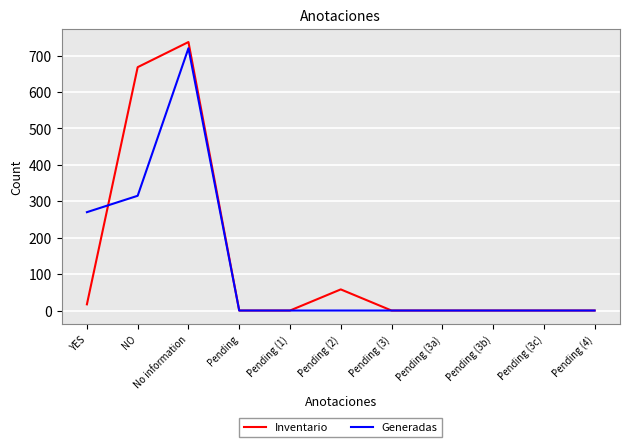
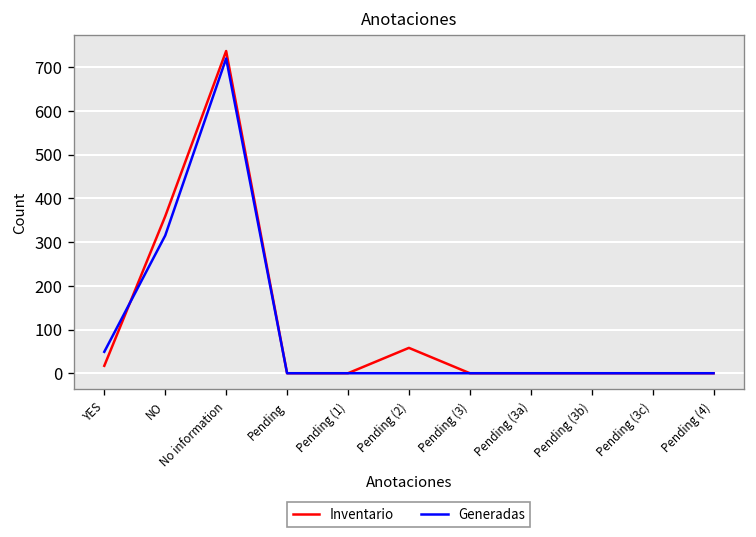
Generadas, YES: 270 -> 50
Inventario, NO: 670 -> 360
